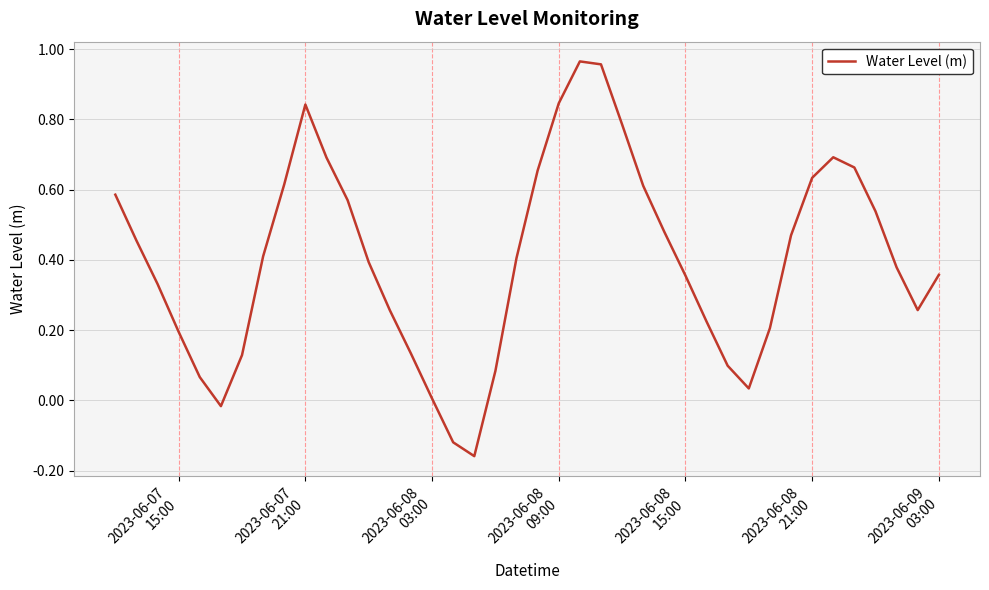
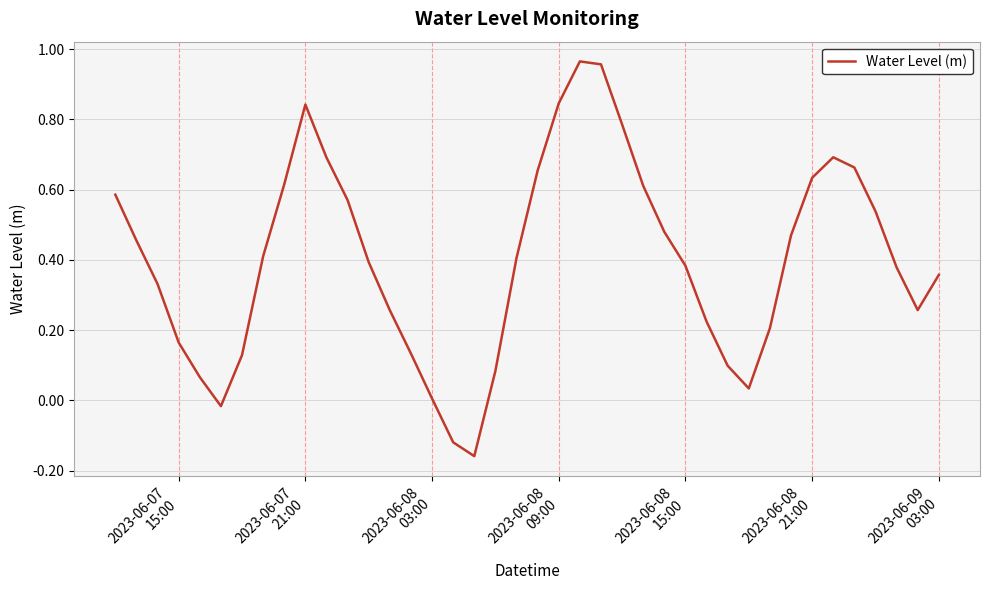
2023-06-07 15:00: 0.20 -> 0.16
2023-06-08 15:00: 0.36 -> 0.38
